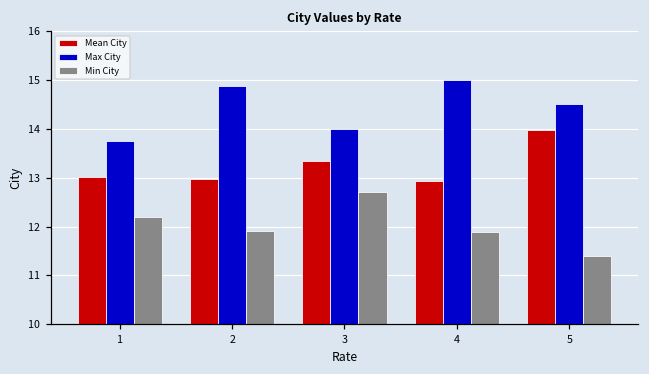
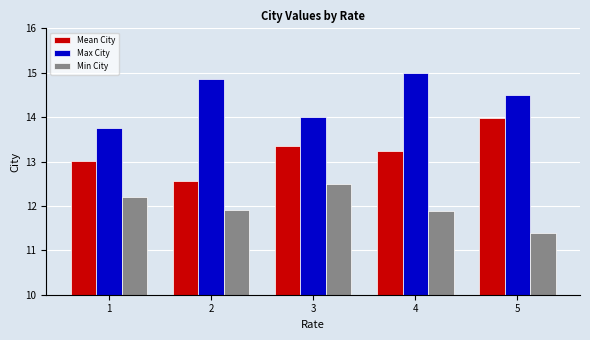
Mean City, 2: 13.0 -> 12.6
Min City, 3: 12.7 -> 12.5
Mean City, 4: 12.9 -> 13.2
